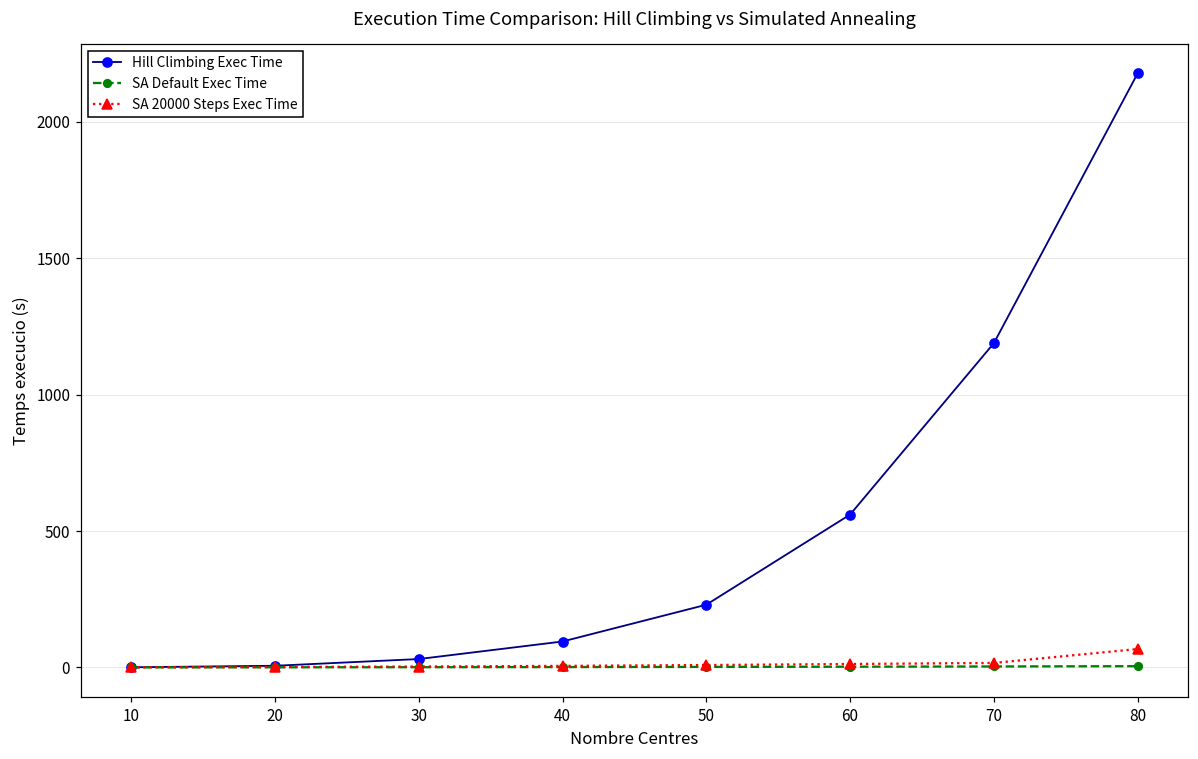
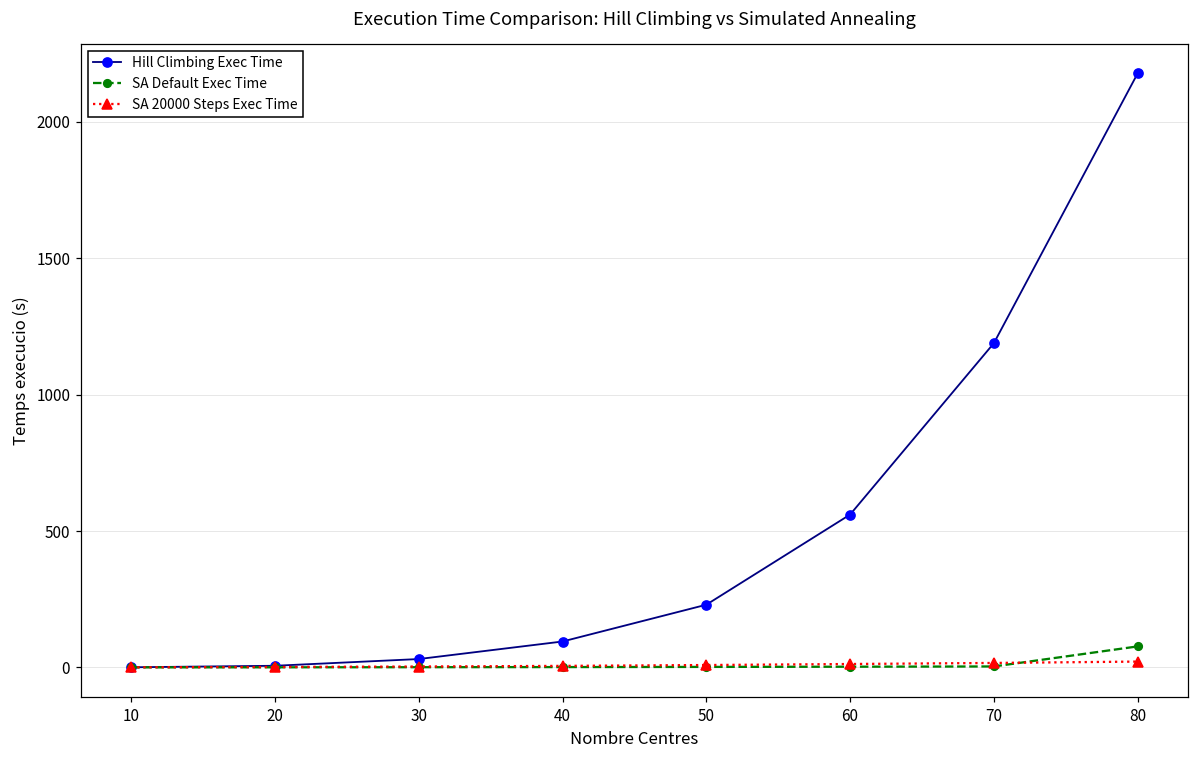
SA Default Exec Time, 80: 0 -> 80
SA 20000 Steps Exec Time, 80: 70 -> 20
